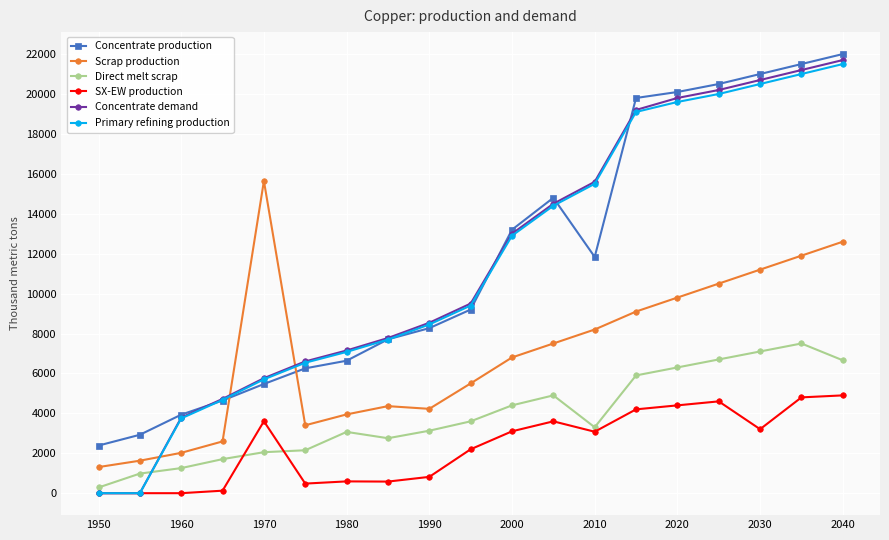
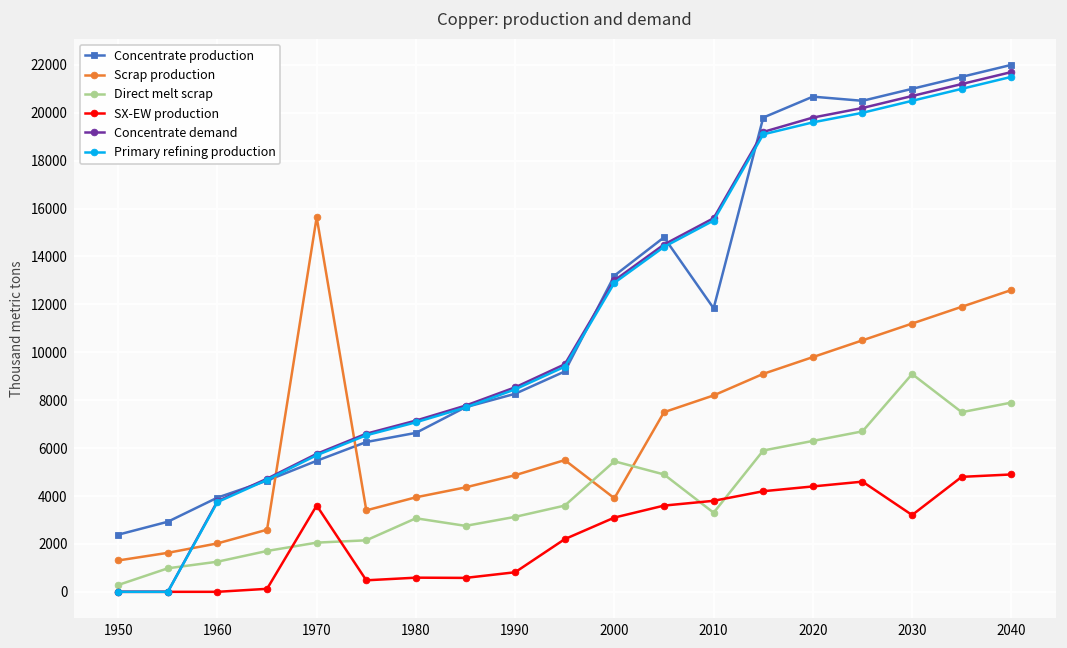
Scrap production, 1990: 4200 -> 4900
Scrap production, 2000: 6800 -> 3900
Direct melt scrap, 2000: 4400 -> 5400
SX-EW production, 2010: 3100 -> 3800
Concentrate production, 2020: 20100 -> 20700
Direct melt scrap, 2030: 7100 -> 9100
Direct melt scrap, 2040: 6700 -> 7900
